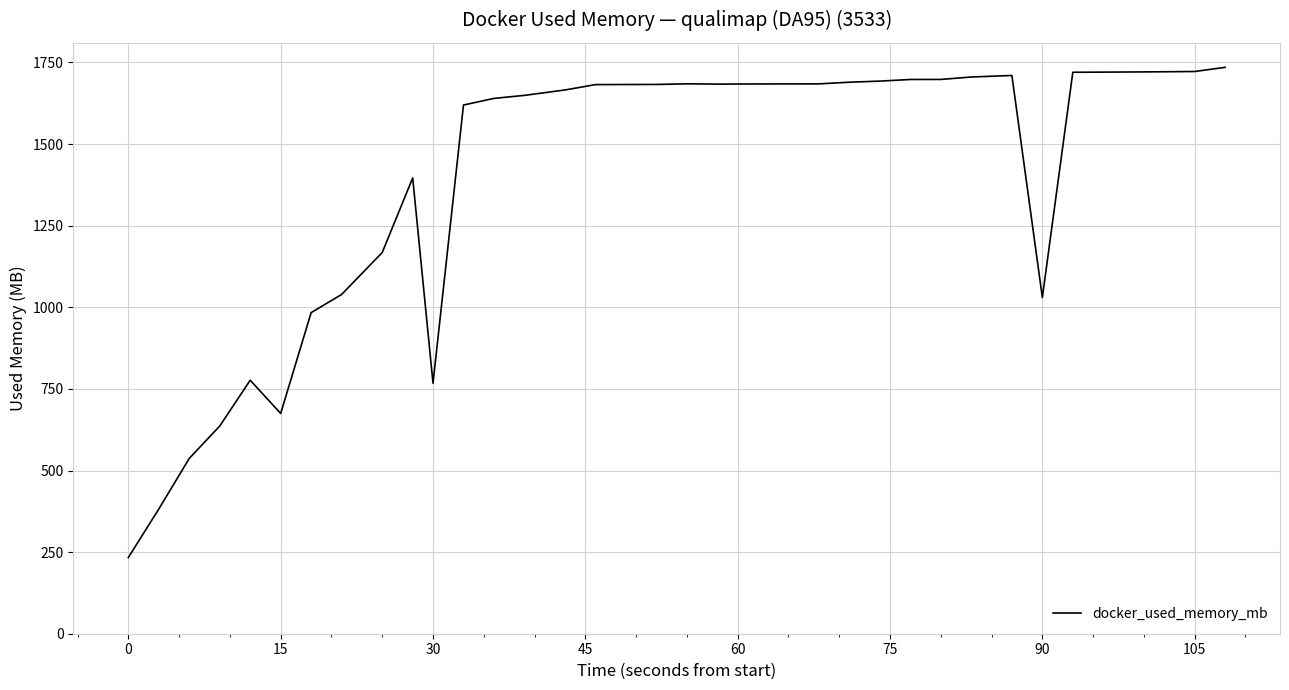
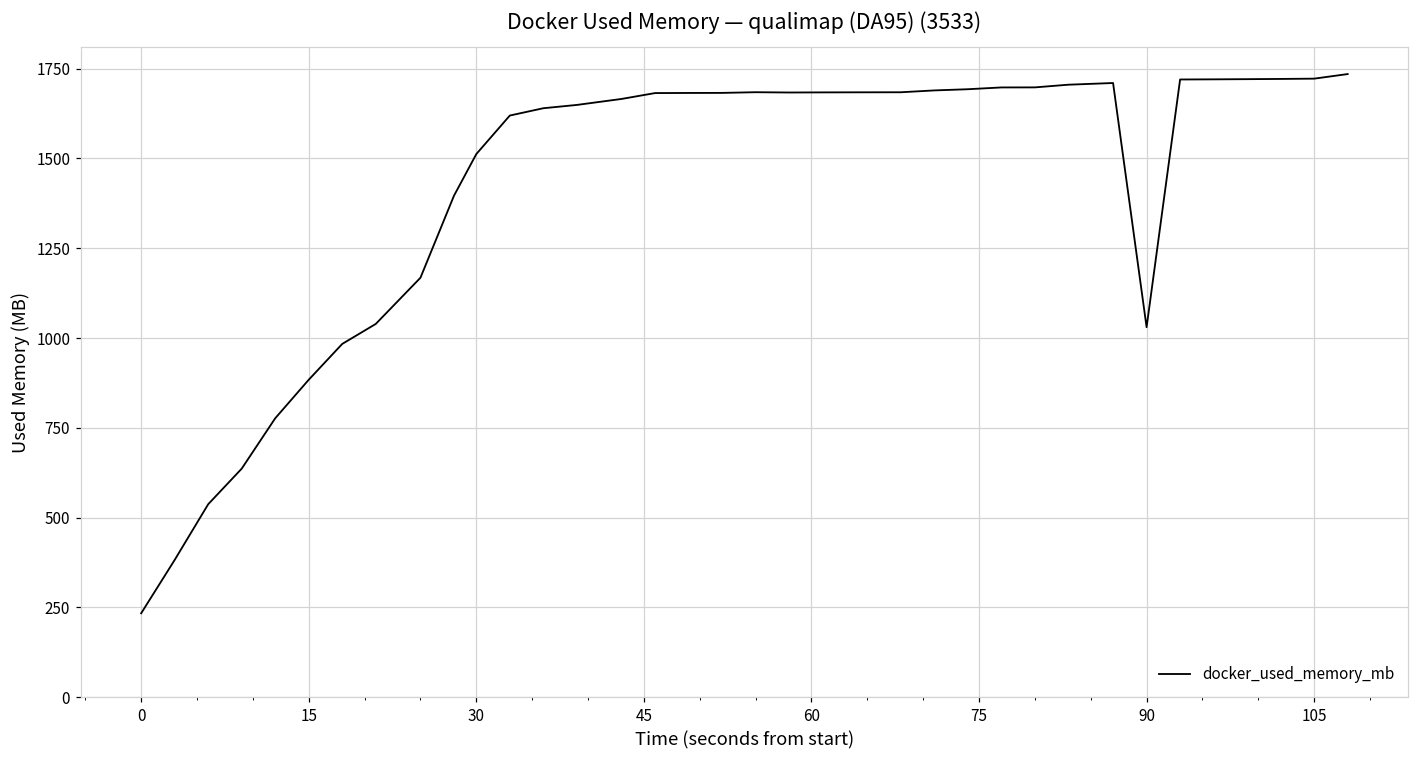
15: 670 -> 880
30: 770 -> 1510
